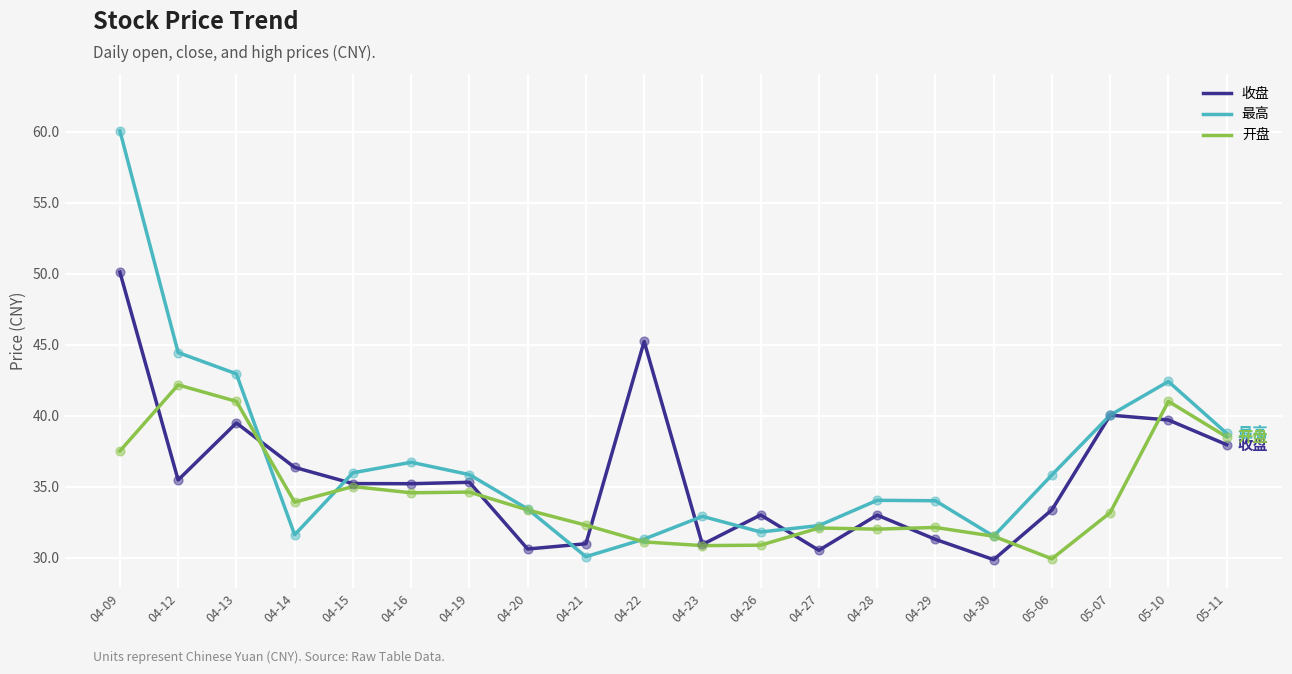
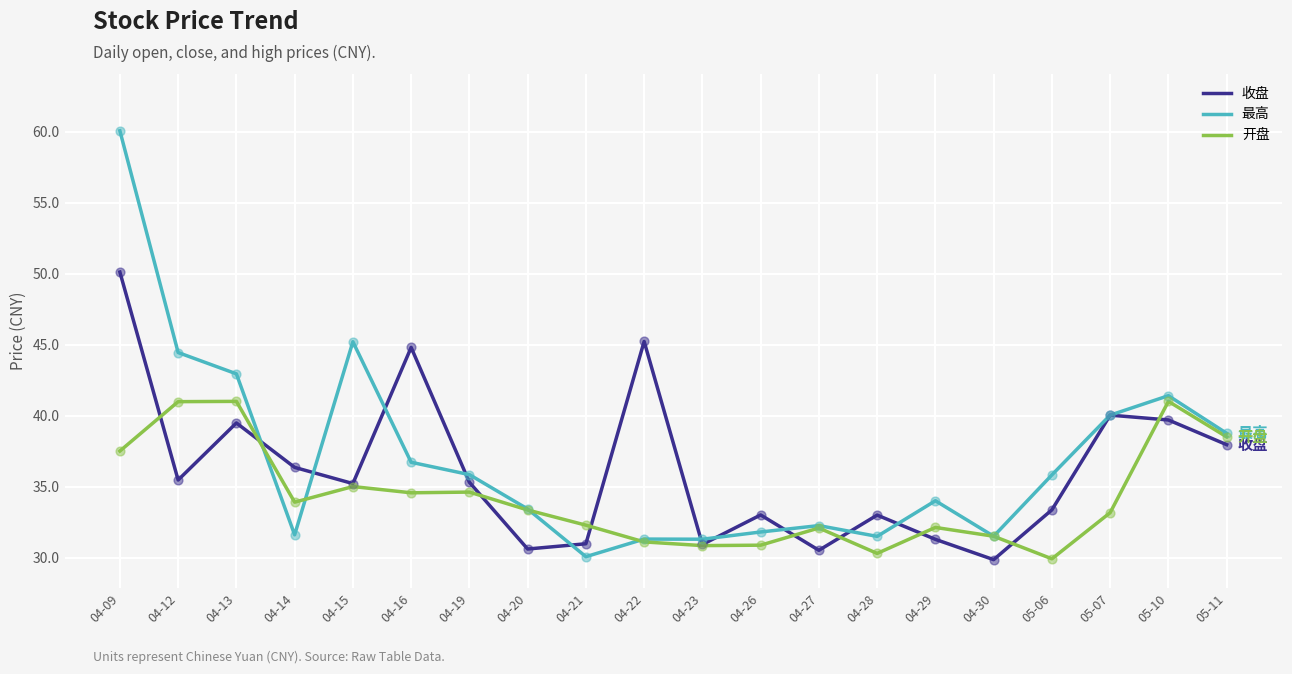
开盘, 04-12: 42.2 -> 41.0
最高, 04-15: 36.0 -> 45.2
收盘, 04-16: 35.2 -> 44.8
最高, 04-23: 32.9 -> 31.3
最高, 04-28: 34.0 -> 31.5
开盘, 04-28: 32.0 -> 30.3
最高, 05-10: 42.4 -> 41.4
